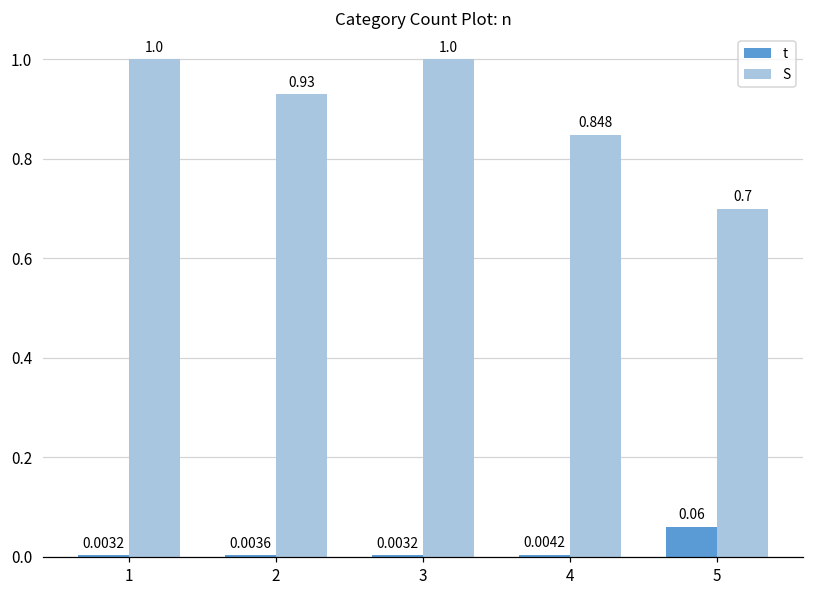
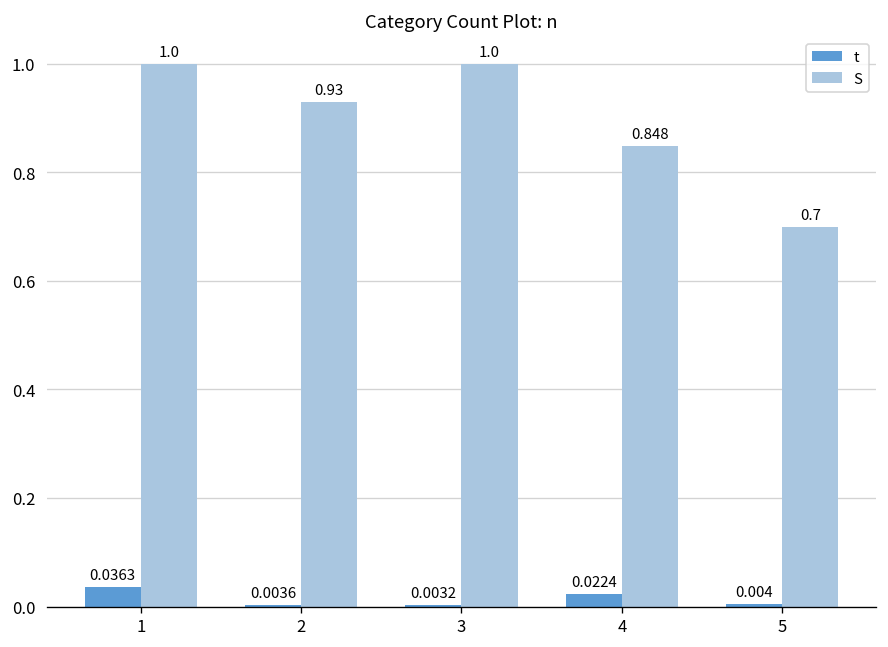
t, 1: 0.0032 -> 0.0363
t, 4: 0.0042 -> 0.0224
t, 5: 0.06 -> 0.004
